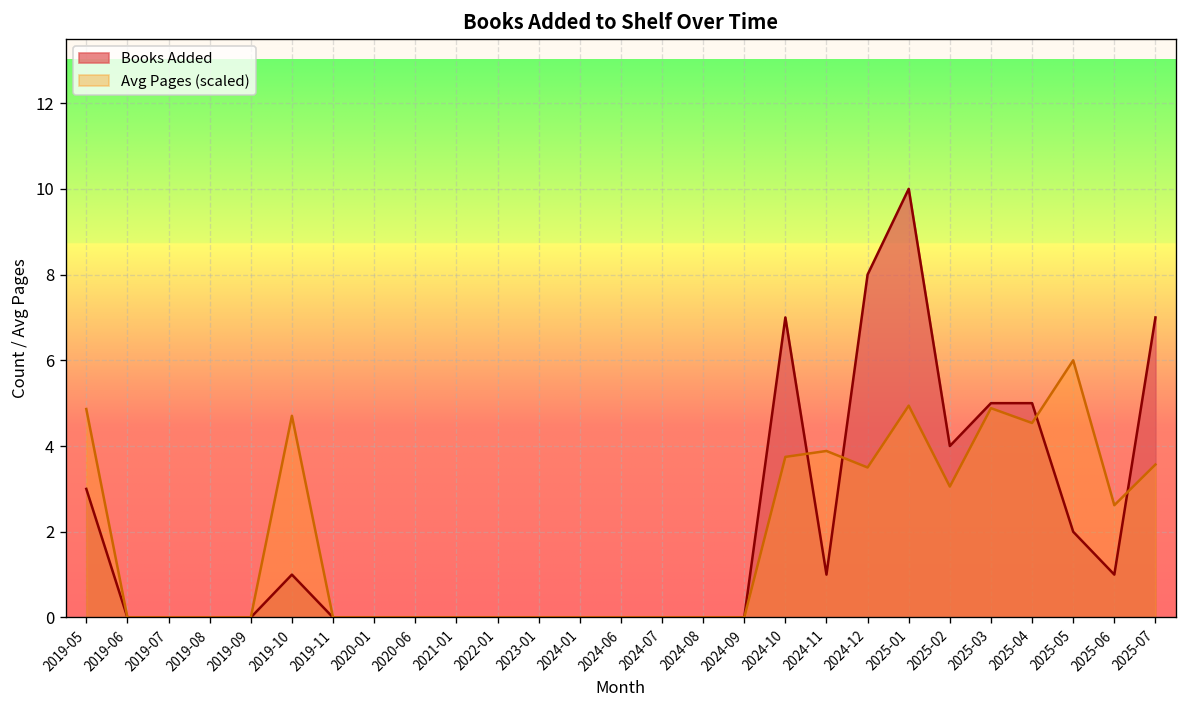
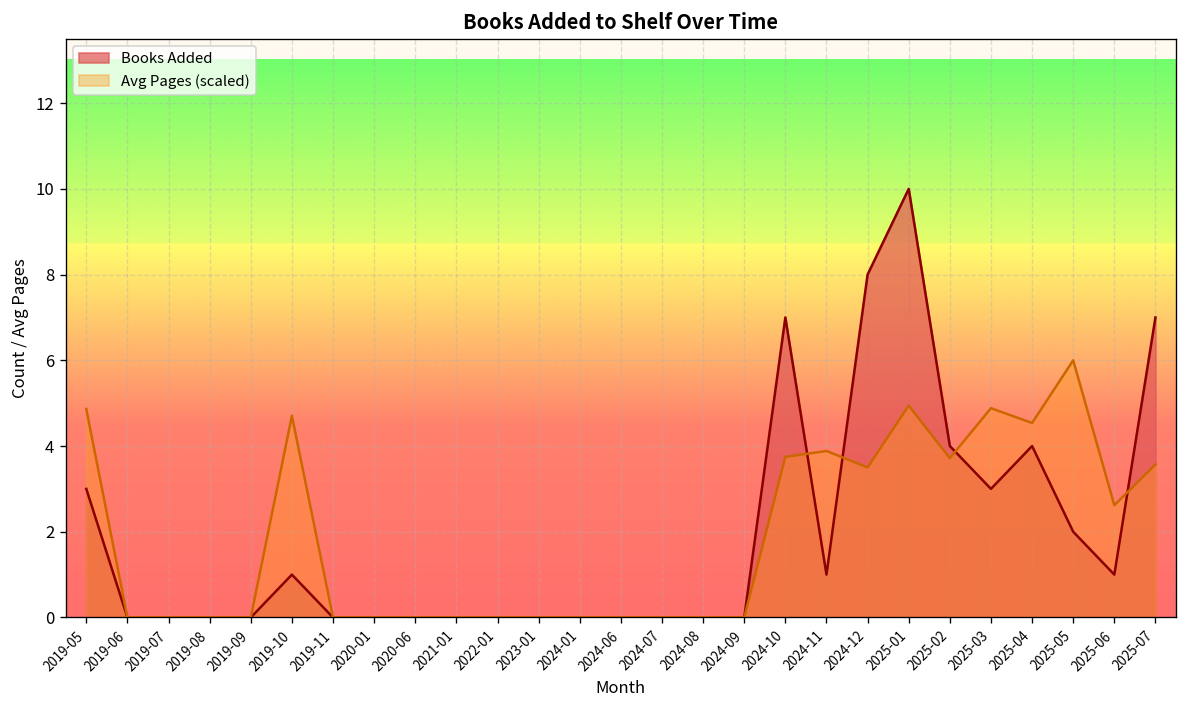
Avg Pages (scaled), 2025-02: 3.1 -> 3.7
Books Added, 2025-03: 5 -> 3
Books Added, 2025-04: 5 -> 4
